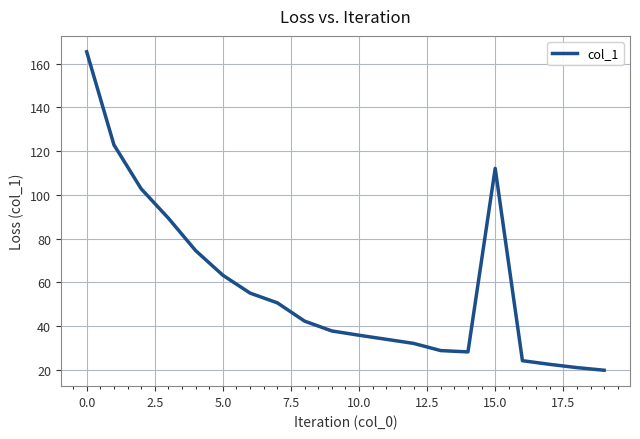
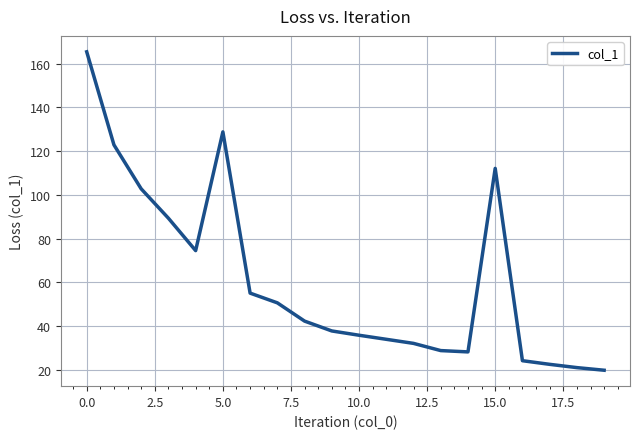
5.0: 63 -> 129
